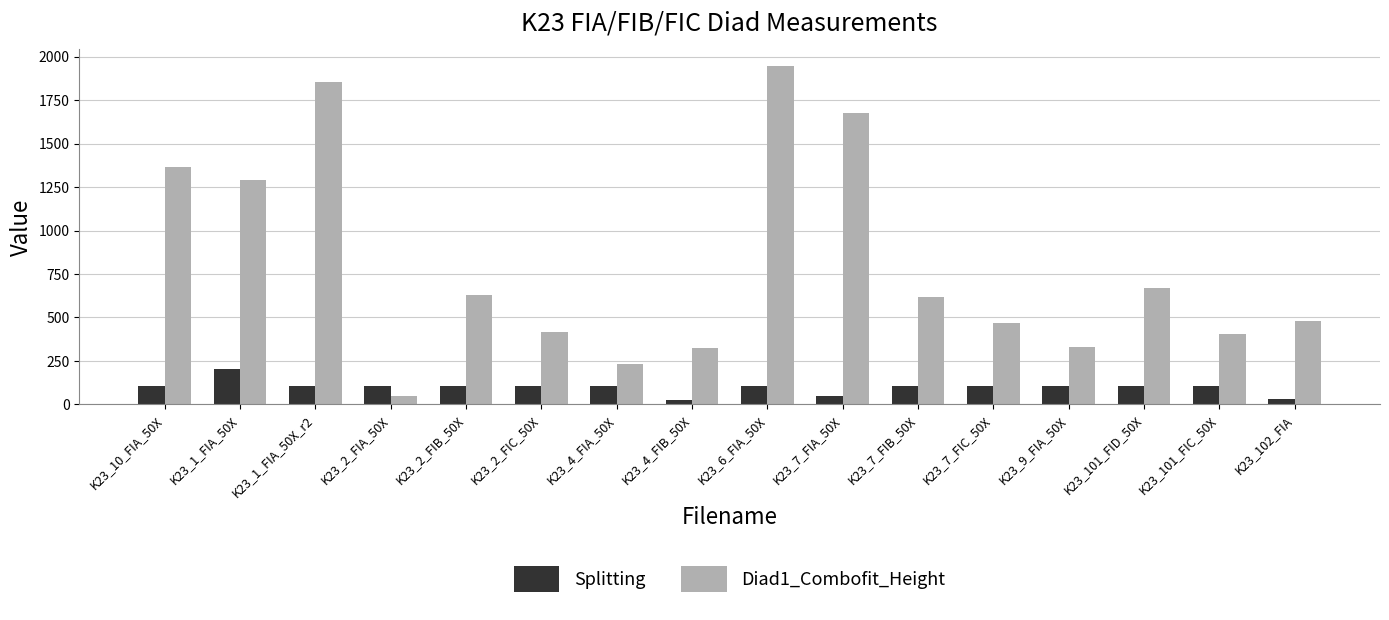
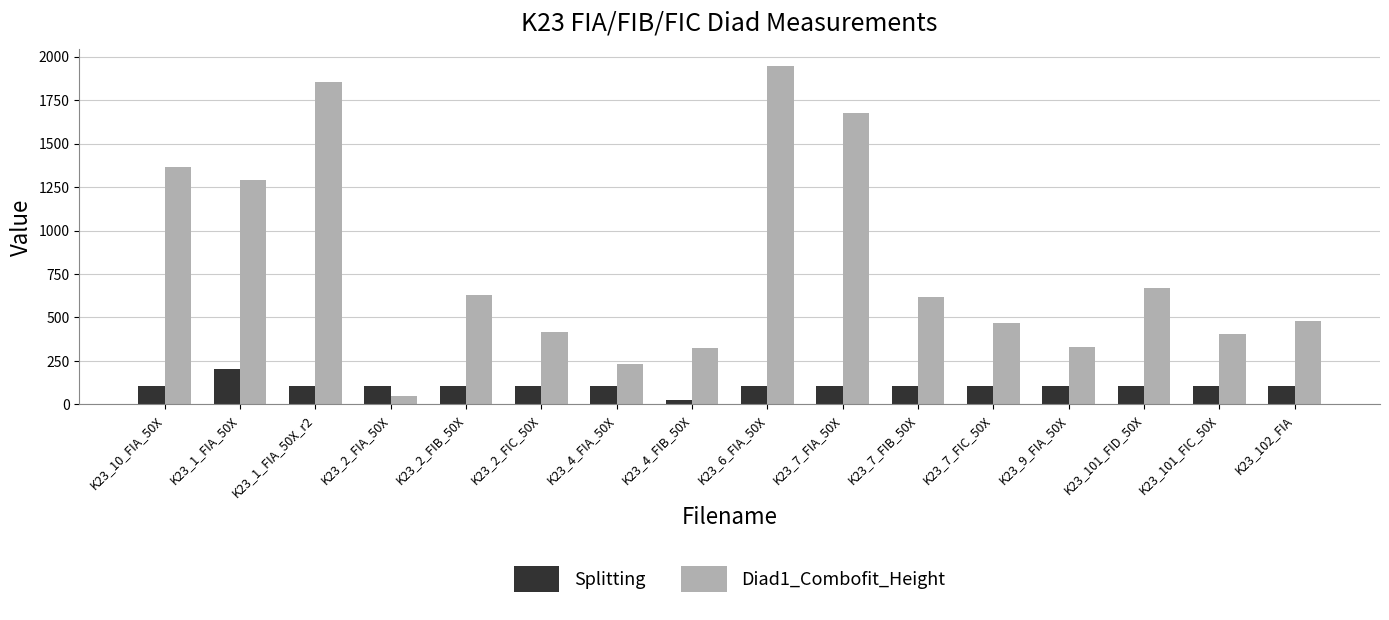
Splitting, K23_7_FIA_50X: 50 -> 100
Splitting, K23_102_FIA: 30 -> 100
